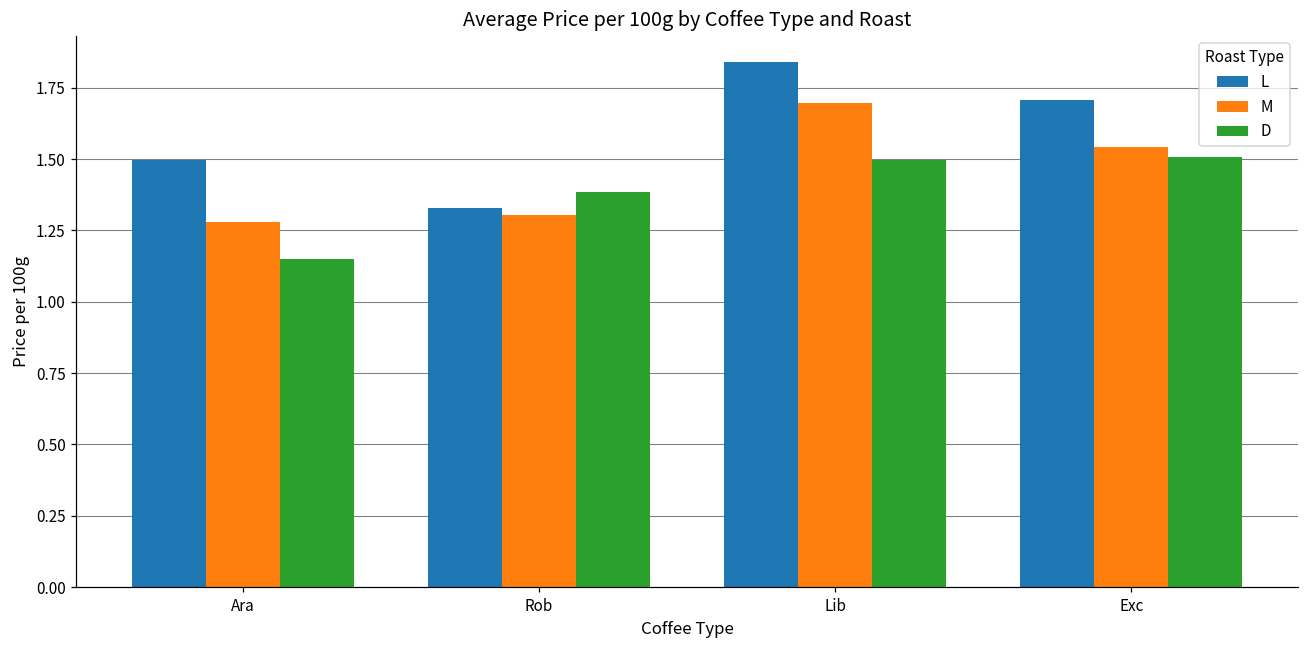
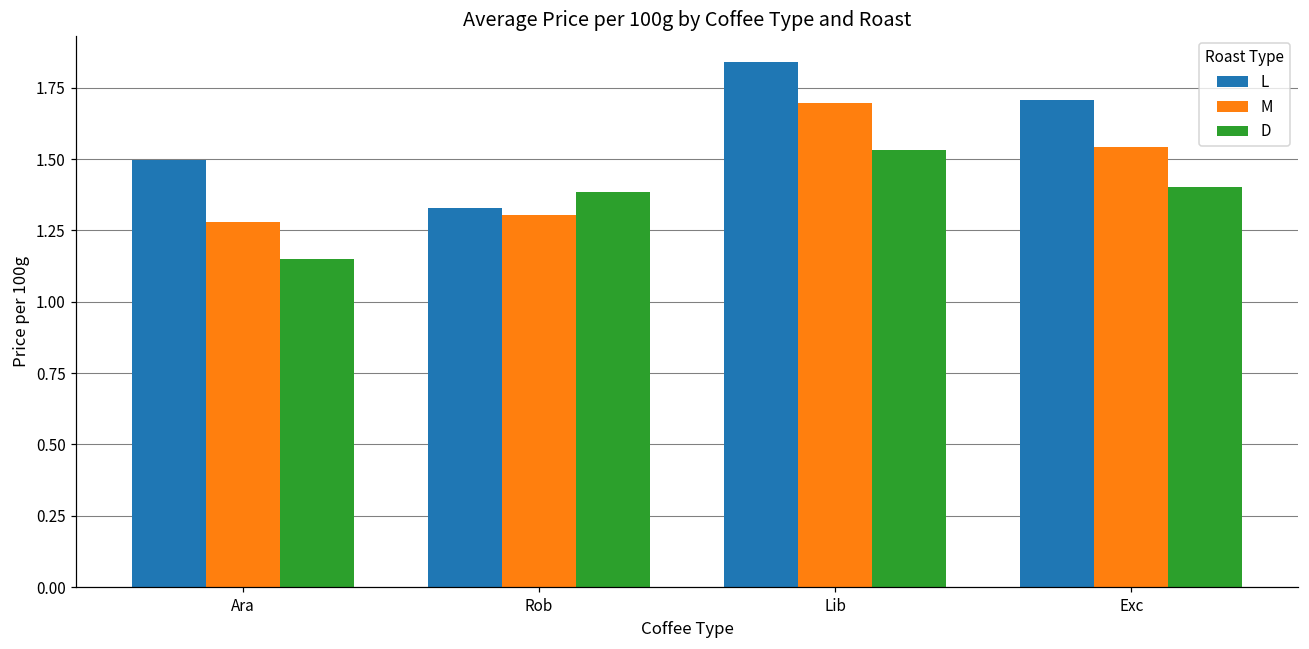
D, Lib: 1.50 -> 1.53
D, Exc: 1.51 -> 1.40
